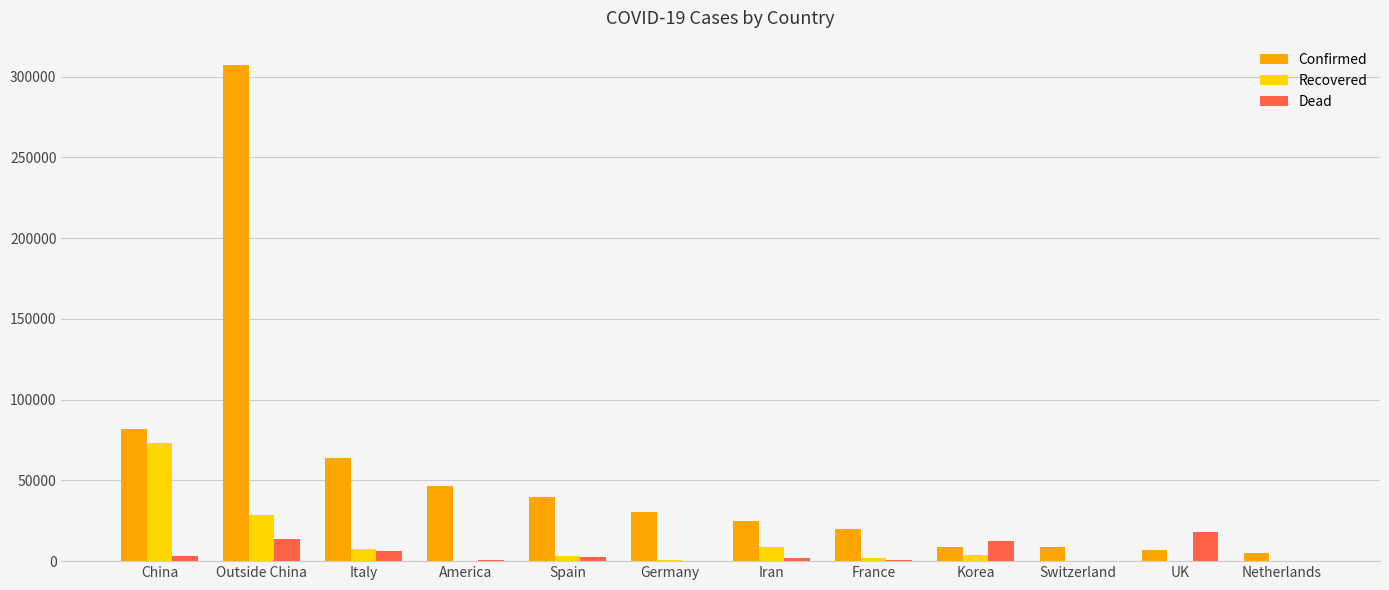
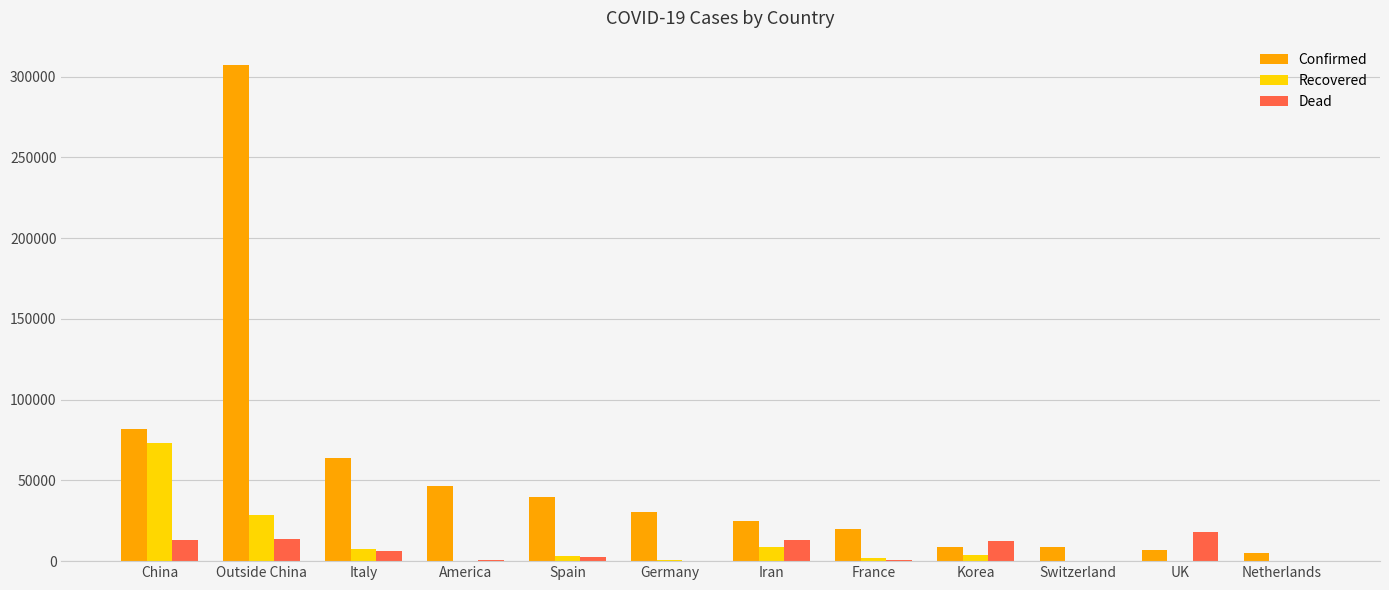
Dead, China: 3000 -> 13000
Dead, Iran: 2000 -> 13000
